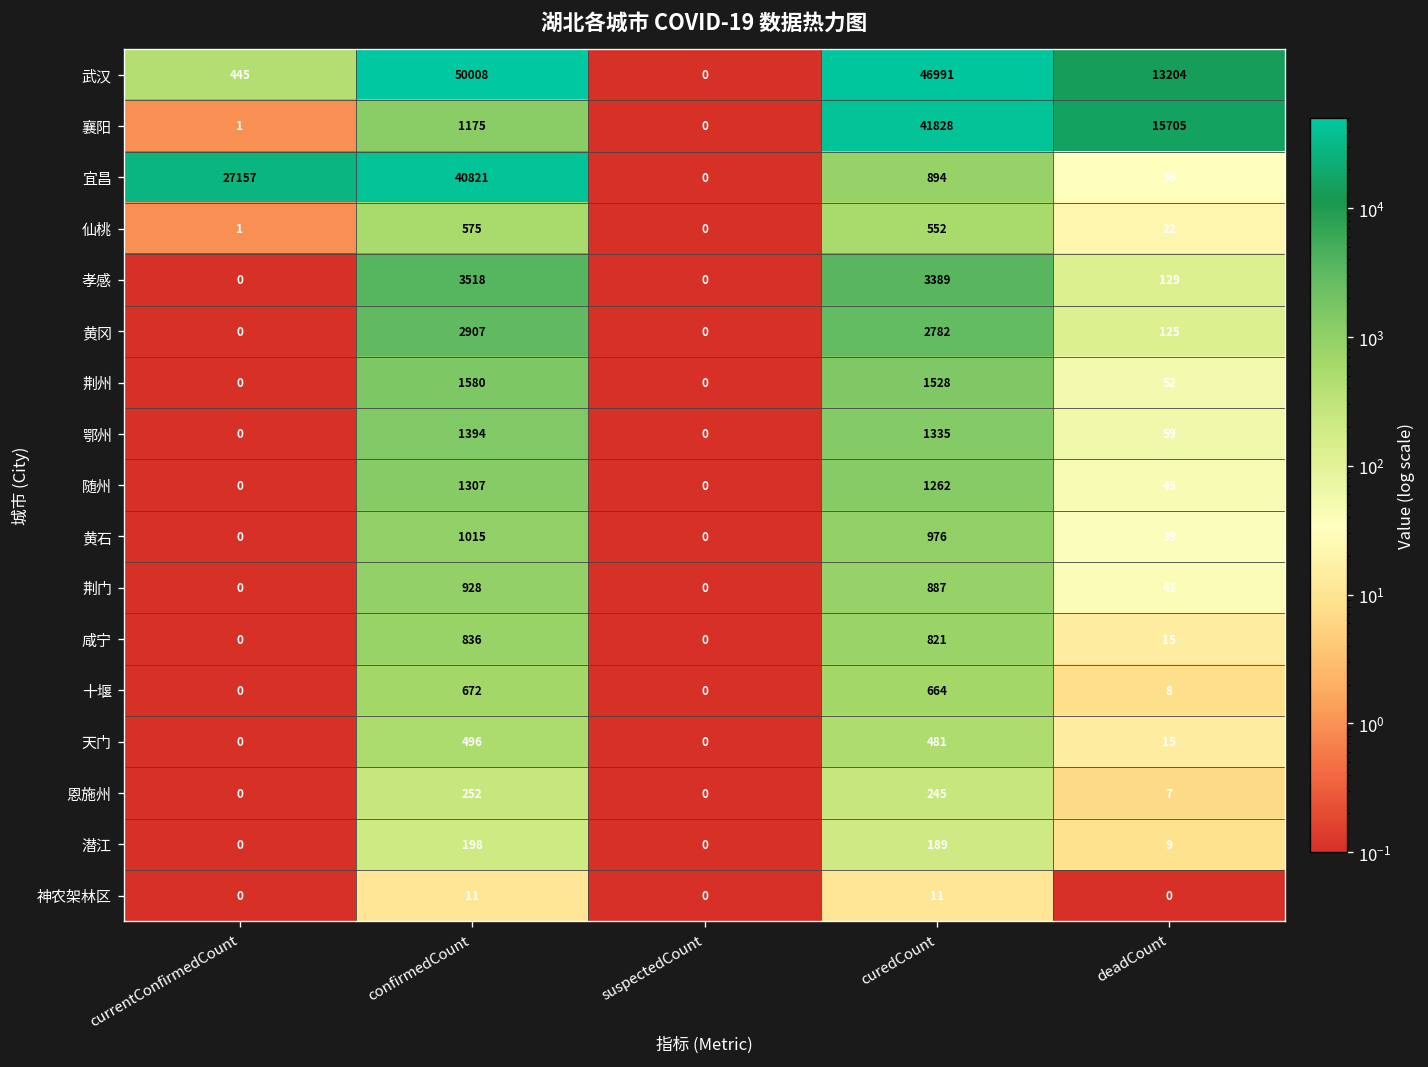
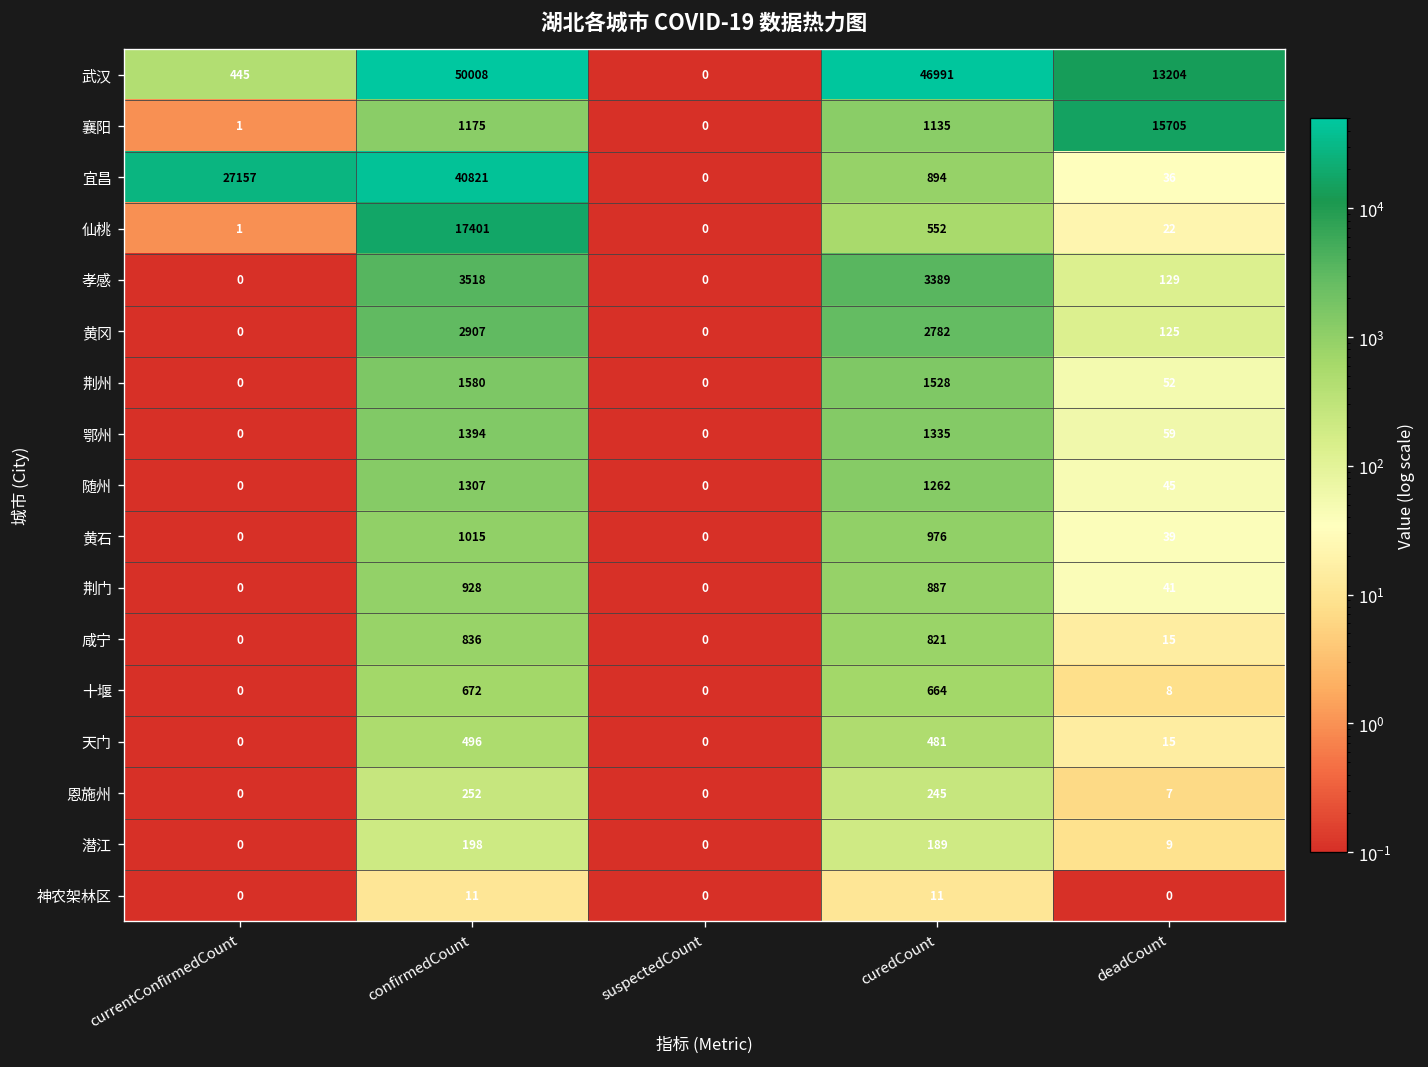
襄阳, curedCount: 41828 -> 1135
仙桃, confirmedCount: 575 -> 17401
